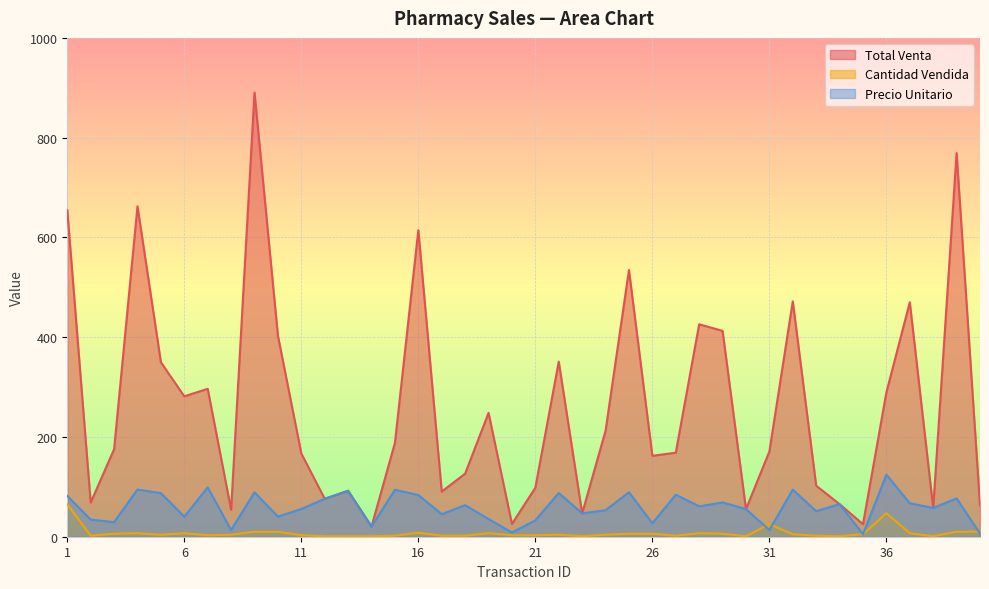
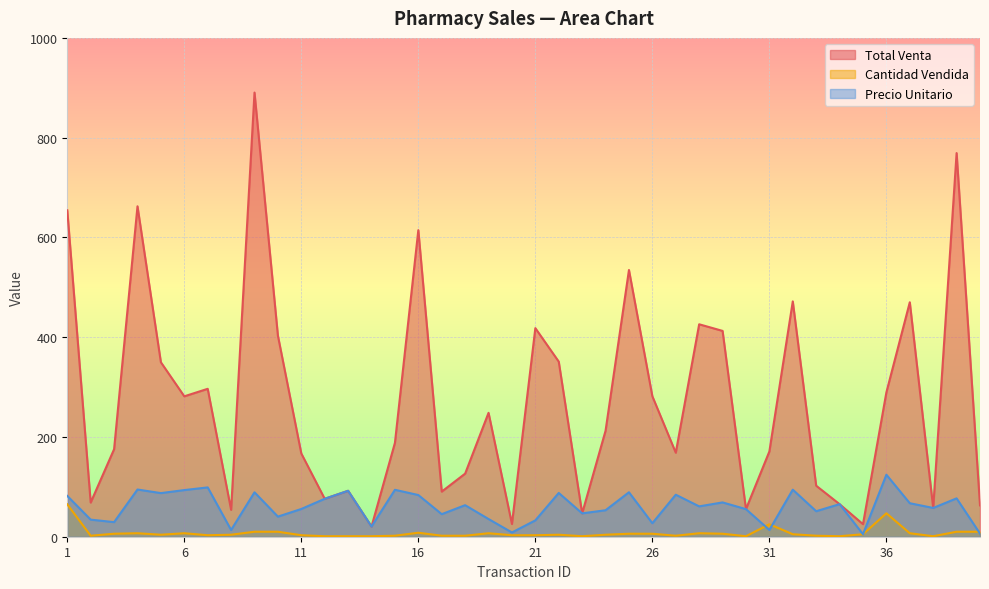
Precio Unitario, 6: 40 -> 90
Total Venta, 21: 100 -> 420
Total Venta, 26: 160 -> 280
